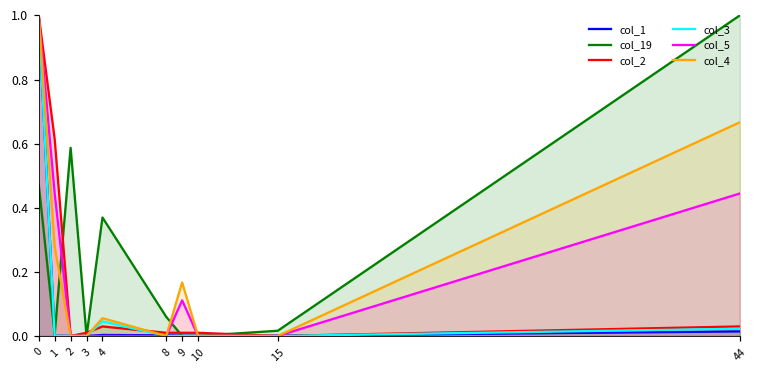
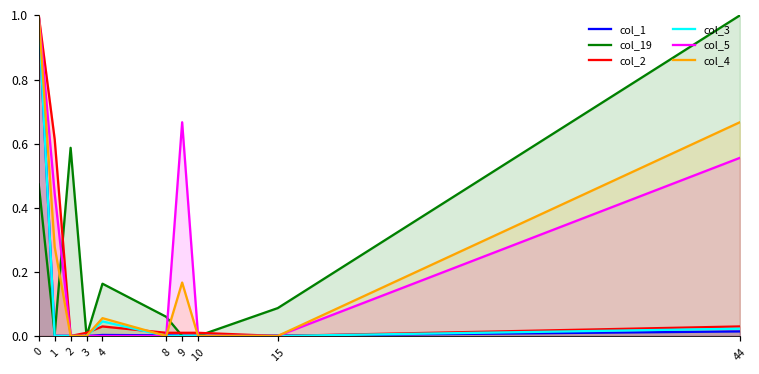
col_19, 4: 0.37 -> 0.16
col_5, 9: 0.11 -> 0.67
col_19, 15: 0.02 -> 0.09
col_5, 44: 0.44 -> 0.56
